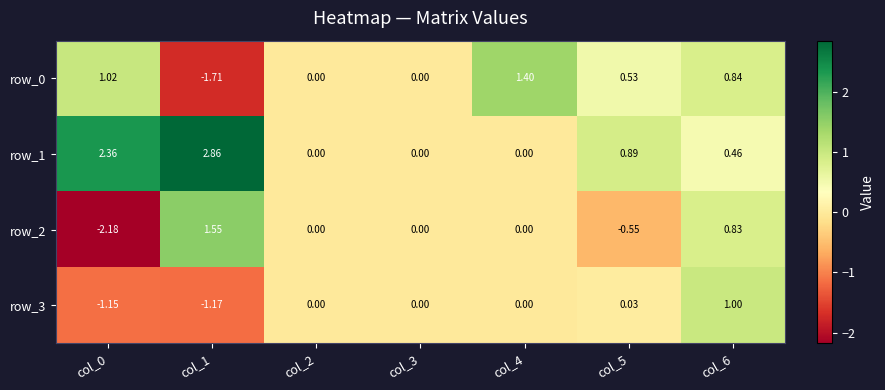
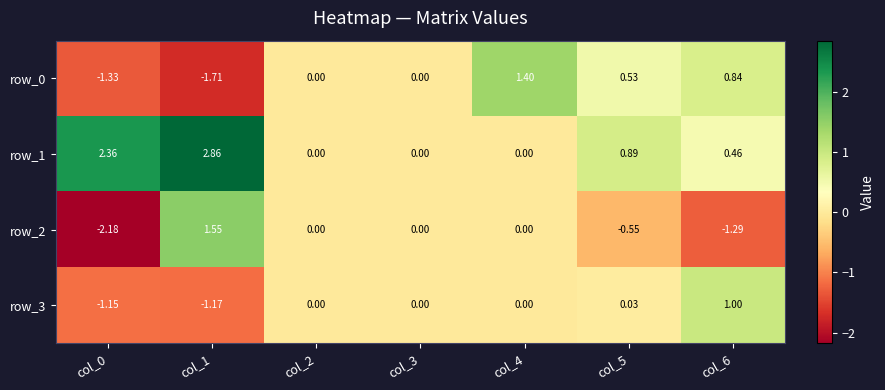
row_0, col_0: 1.02 -> -1.33
row_2, col_6: 0.83 -> -1.29
